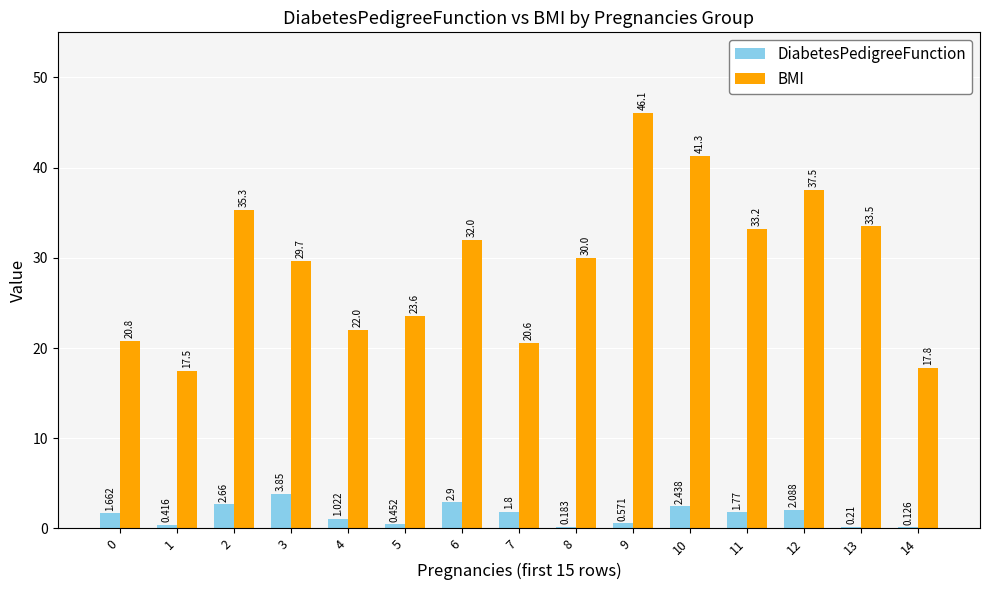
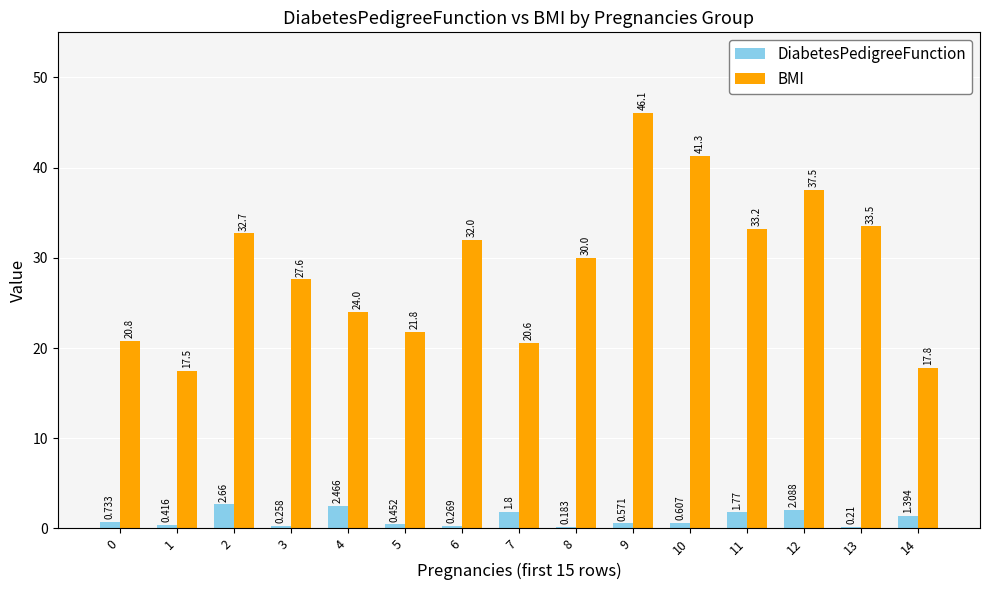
DiabetesPedigreeFunction, 0: 1.662 -> 0.733
BMI, 2: 35.3 -> 32.7
DiabetesPedigreeFunction, 3: 3.85 -> 0.258
BMI, 3: 29.7 -> 27.6
DiabetesPedigreeFunction, 4: 1.022 -> 2.466
BMI, 4: 22.0 -> 24.0
BMI, 5: 23.6 -> 21.8
DiabetesPedigreeFunction, 6: 2.9 -> 0.269
DiabetesPedigreeFunction, 10: 2.438 -> 0.607
DiabetesPedigreeFunction, 14: 0.126 -> 1.394
